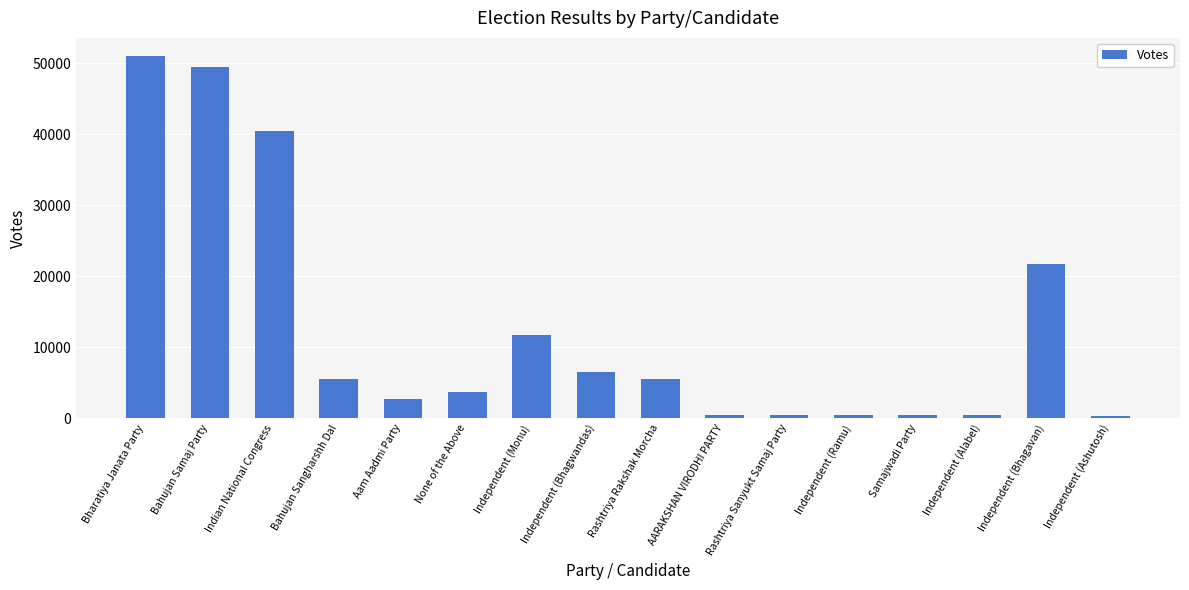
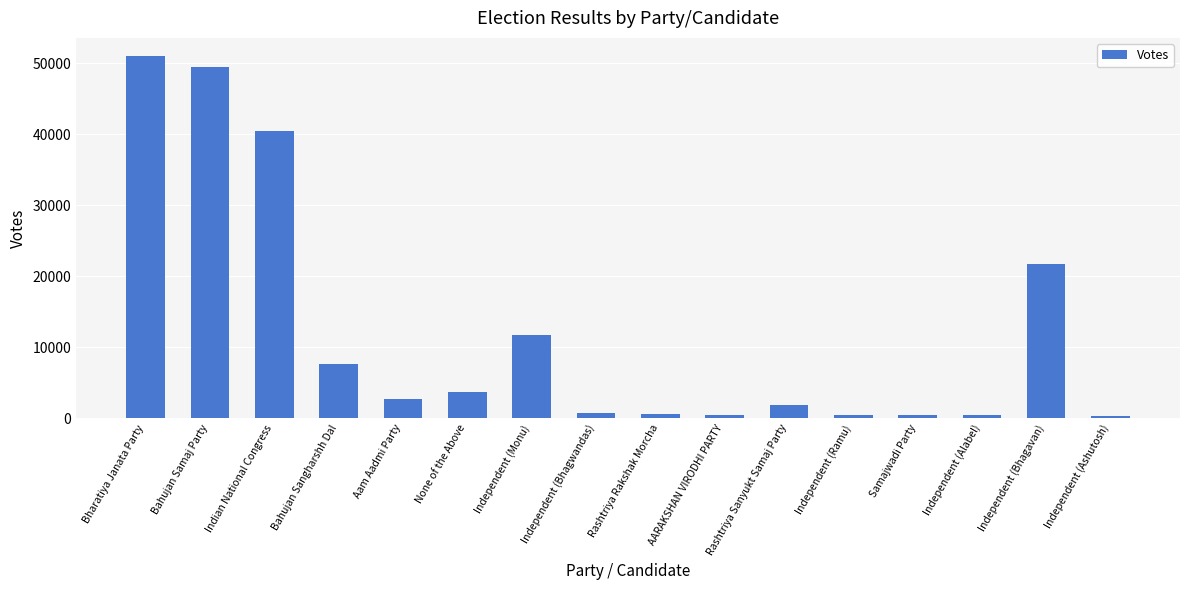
Bahujan Sangharshh Dal: 5000 -> 8000
Independent (Bhagwandas): 6000 -> 1000
Rashtriya Rakshak Morcha: 6000 -> 1000
Rashtriya Sanyukt Samaj Party: 0 -> 2000
